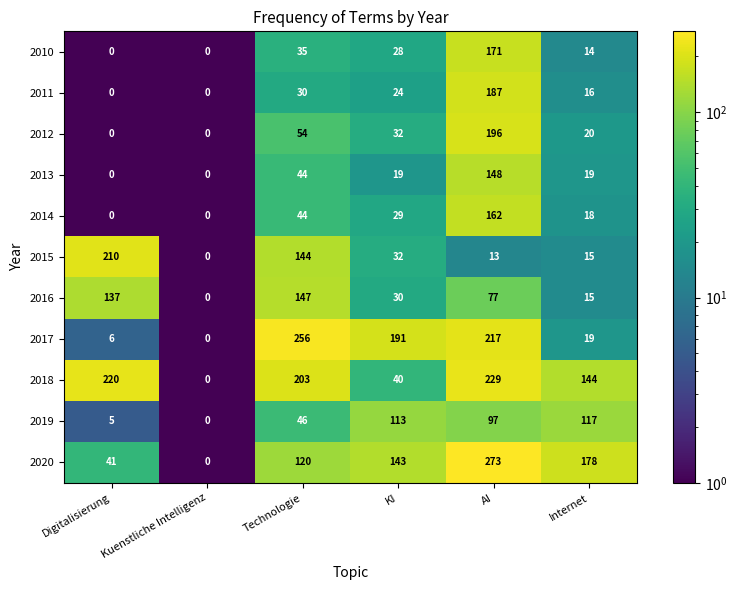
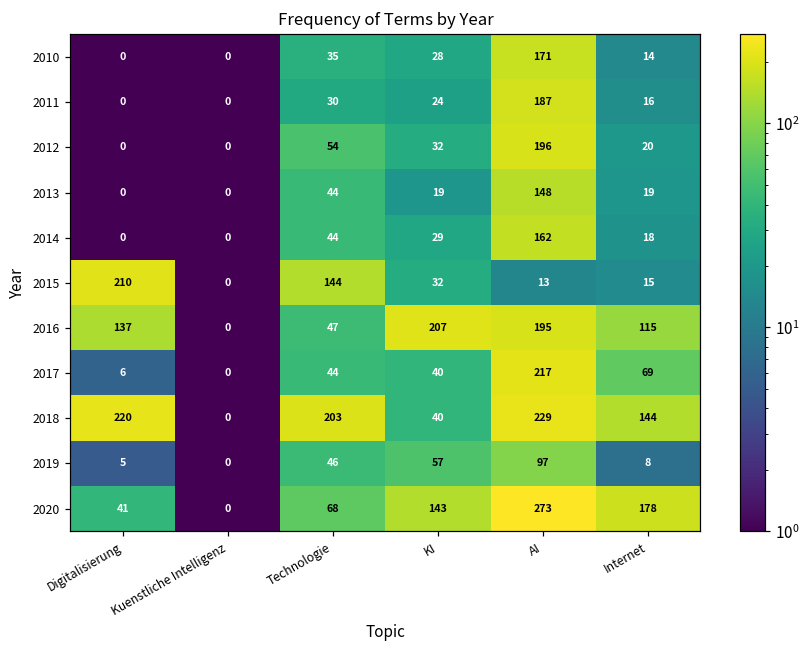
2016, Technologie: 147 -> 47
2016, KI: 30 -> 207
2016, AI: 77 -> 195
2016, Internet: 15 -> 115
2017, Technologie: 256 -> 44
2017, KI: 191 -> 40
2017, Internet: 19 -> 69
2019, KI: 113 -> 57
2019, Internet: 117 -> 8
2020, Technologie: 120 -> 68
